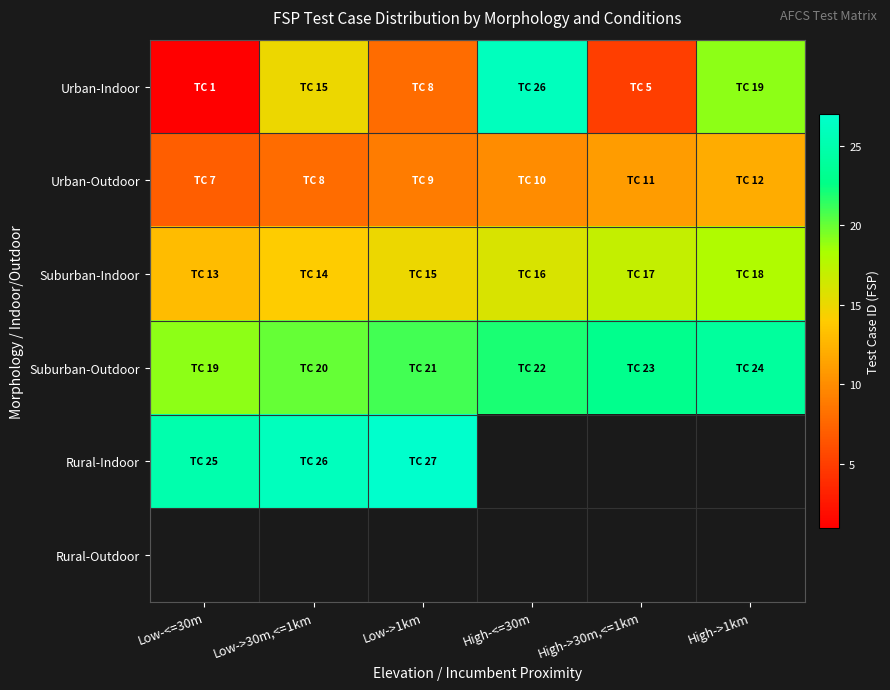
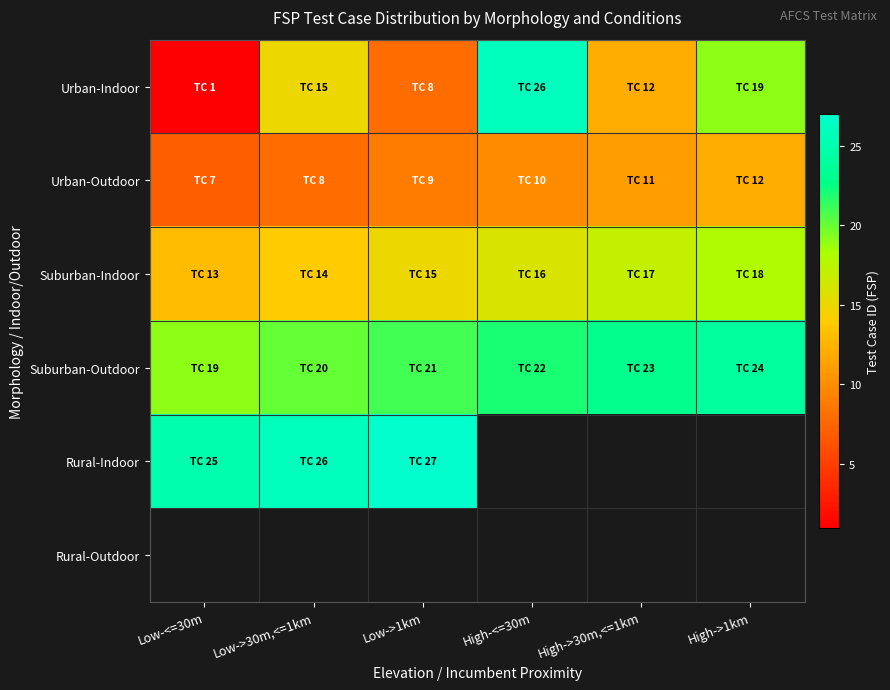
Urban-Indoor, High->30m,<=1km: 5 -> 12
